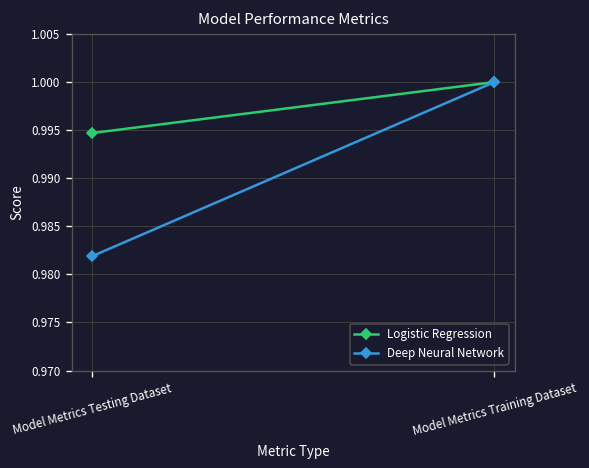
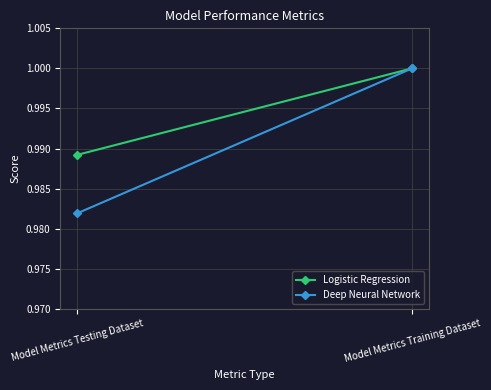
Logistic Regression, Model Metrics Testing Dataset: 0.995 -> 0.989
